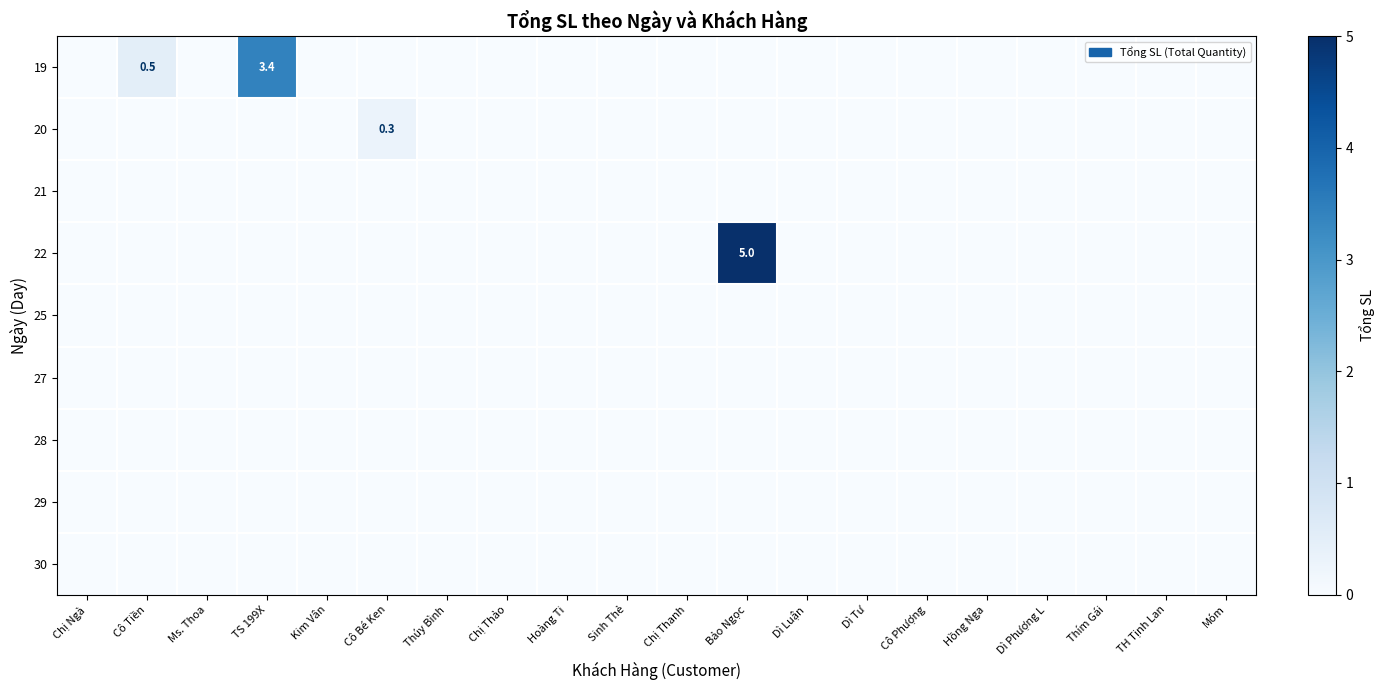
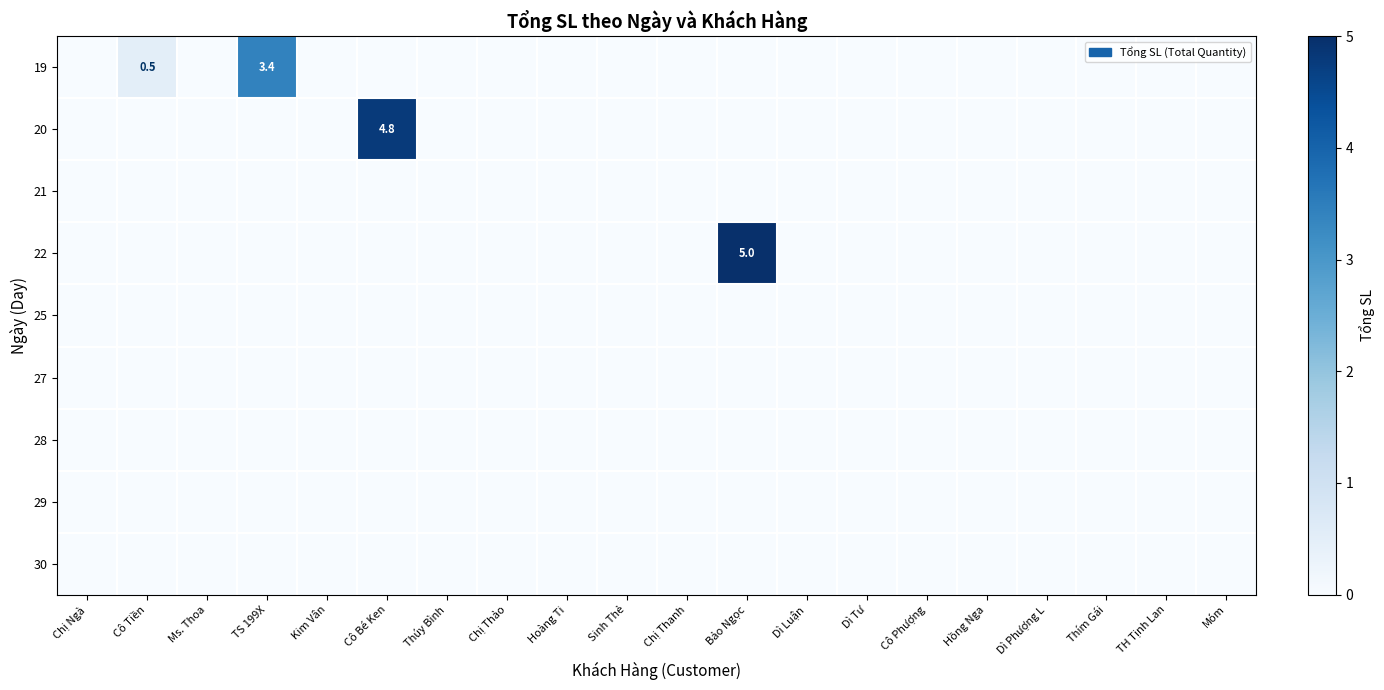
20, Cô Bé Ken: 0.3 -> 4.8
